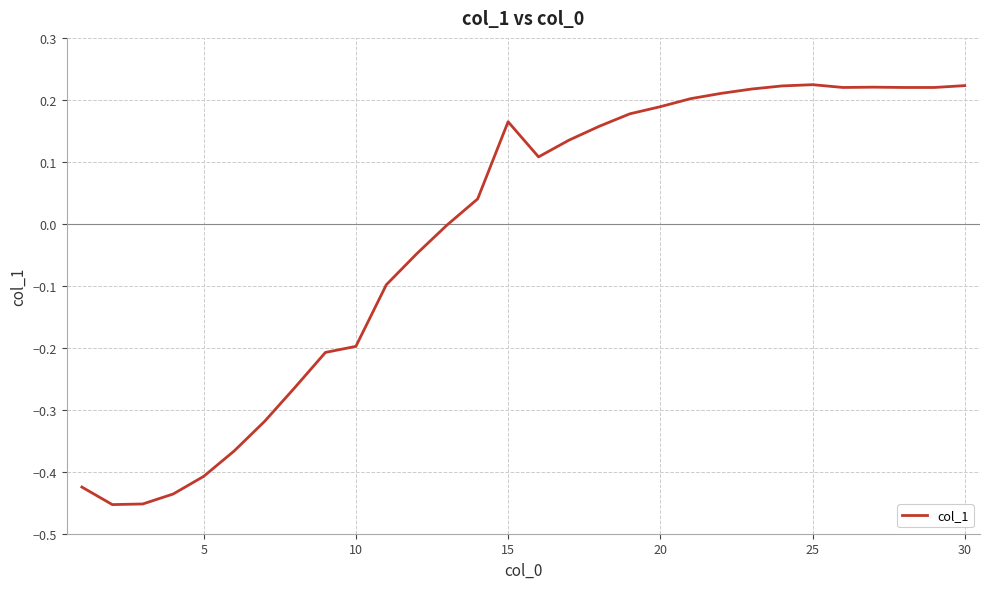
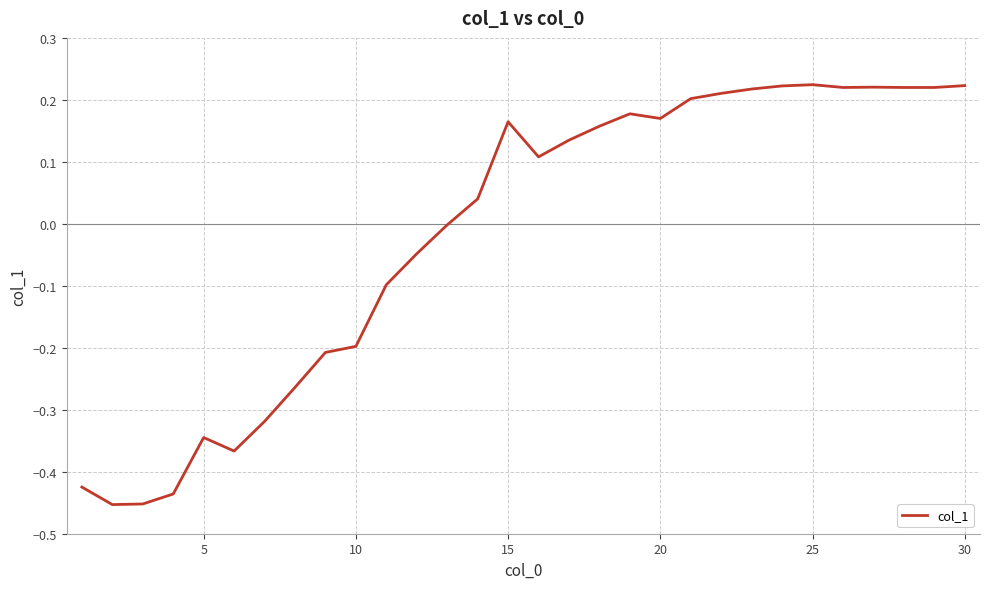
5: -0.41 -> -0.34
20: 0.19 -> 0.17
